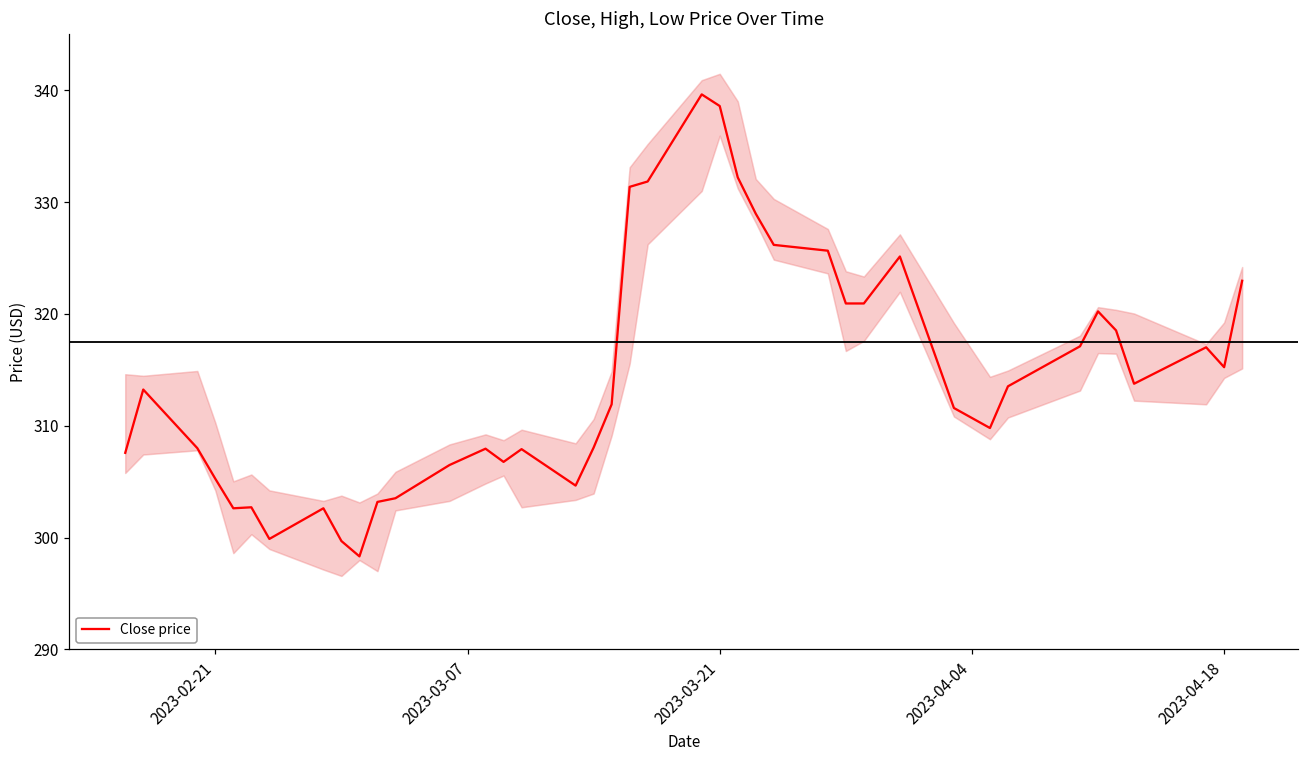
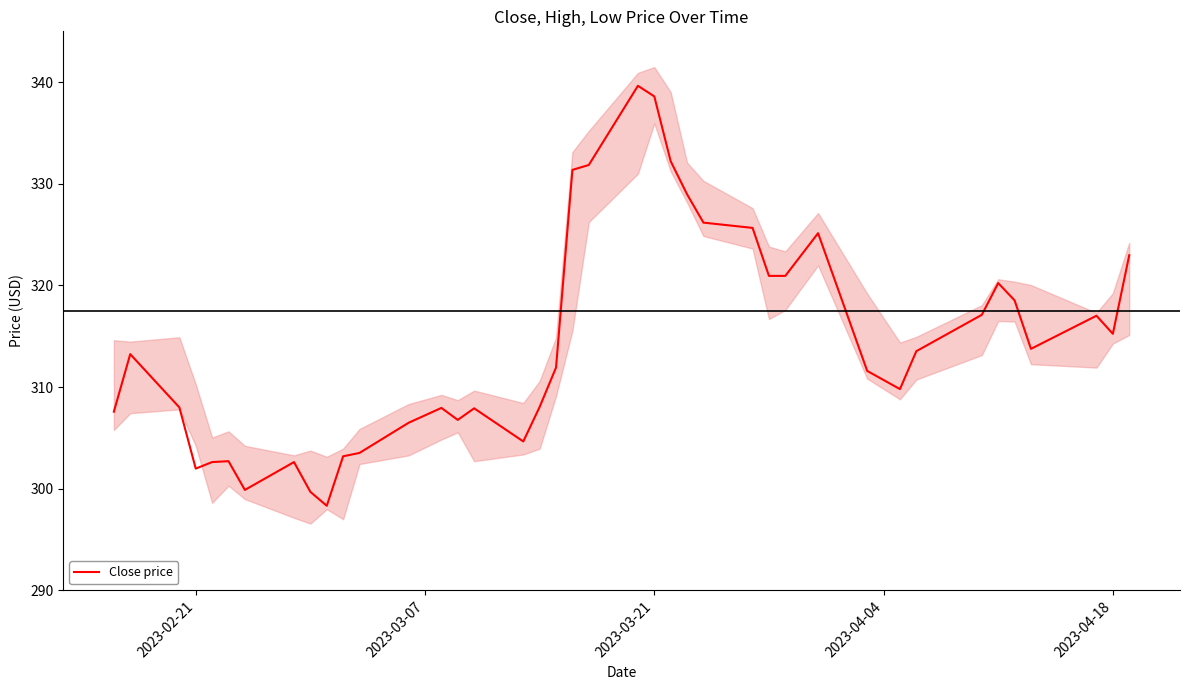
Close price, 2023-02-21: 305.3 -> 302.0
